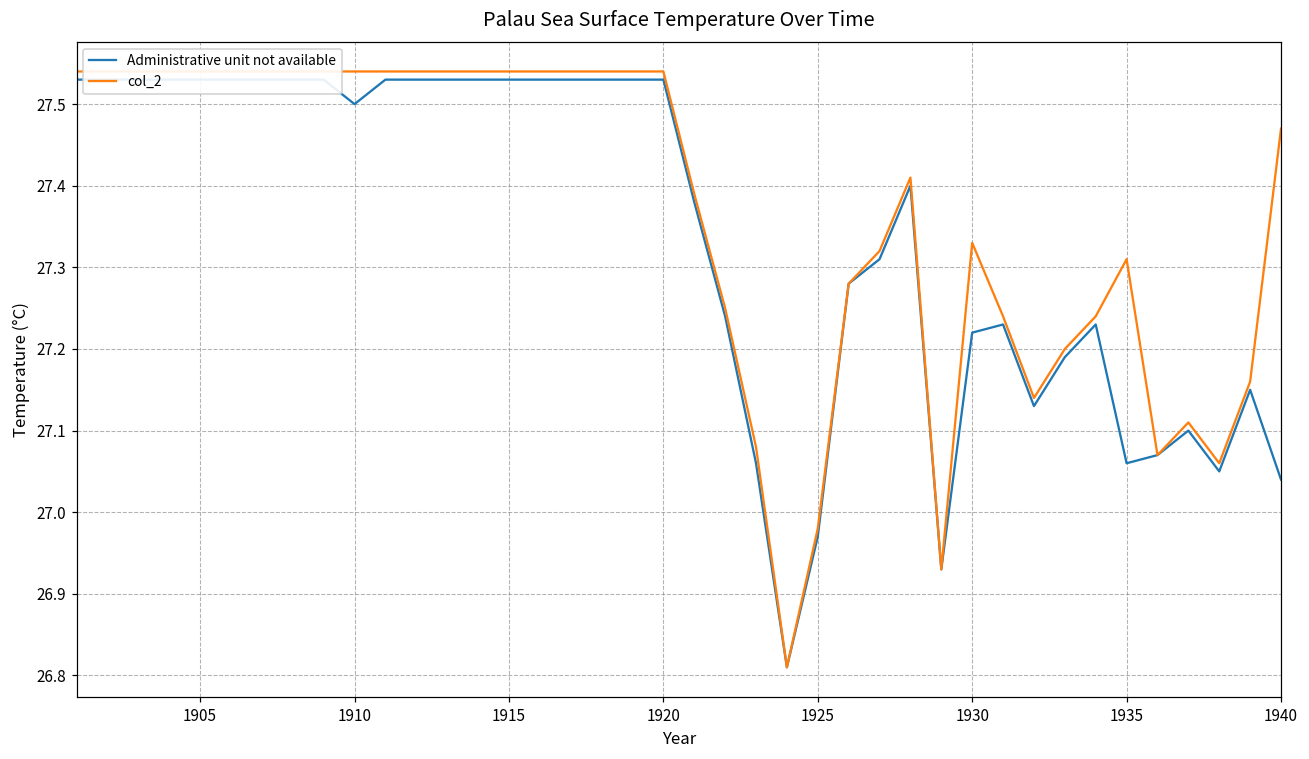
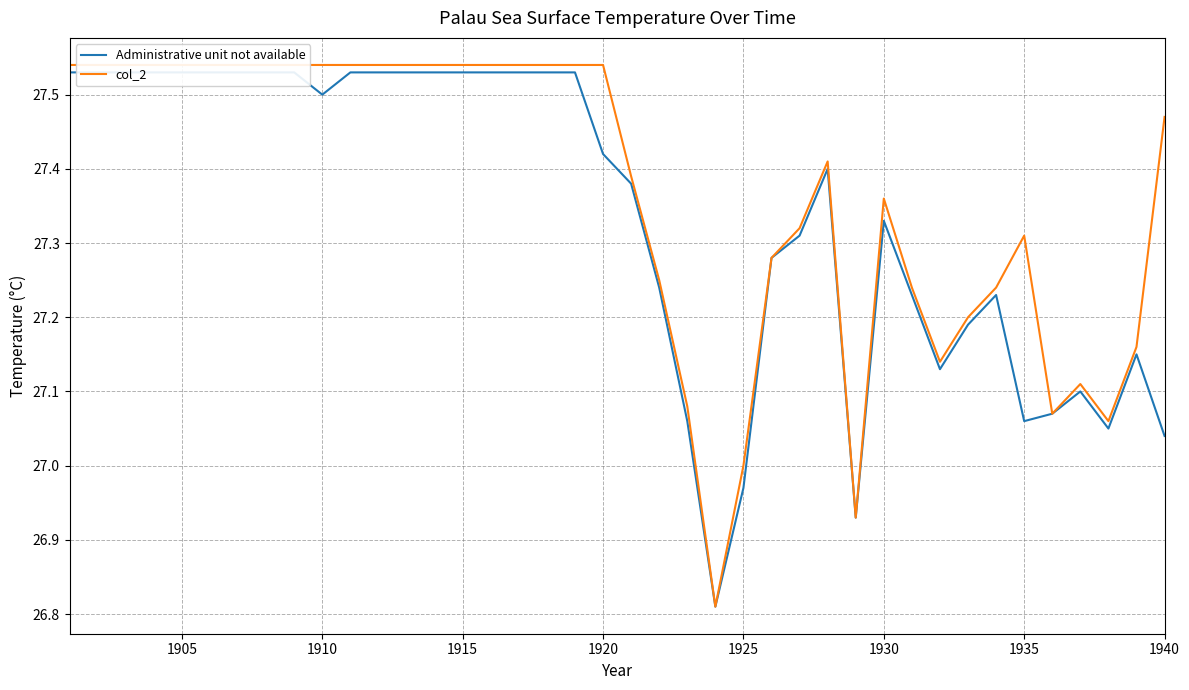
Administrative unit not available, 1920: 27.53 -> 27.42
col_2, 1925: 26.98 -> 27.00
Administrative unit not available, 1930: 27.22 -> 27.33
col_2, 1930: 27.33 -> 27.36
